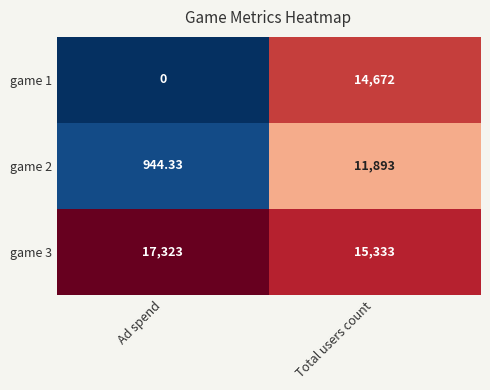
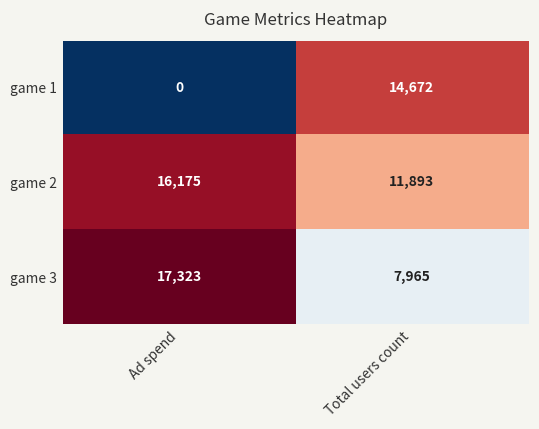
game 2, Ad spend: 944.33 -> 16,175
game 3, Total users count: 15,333 -> 7,965
